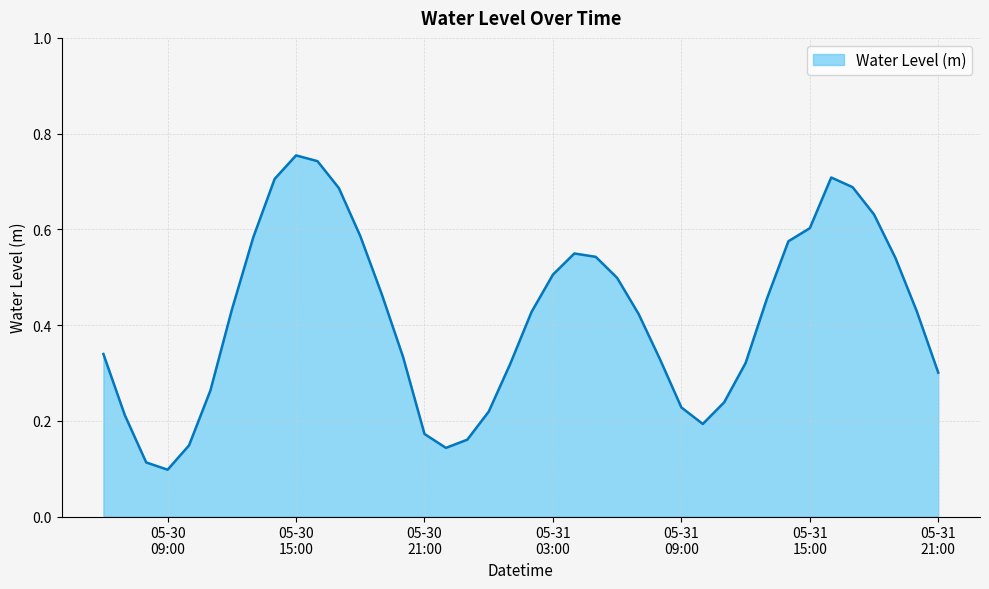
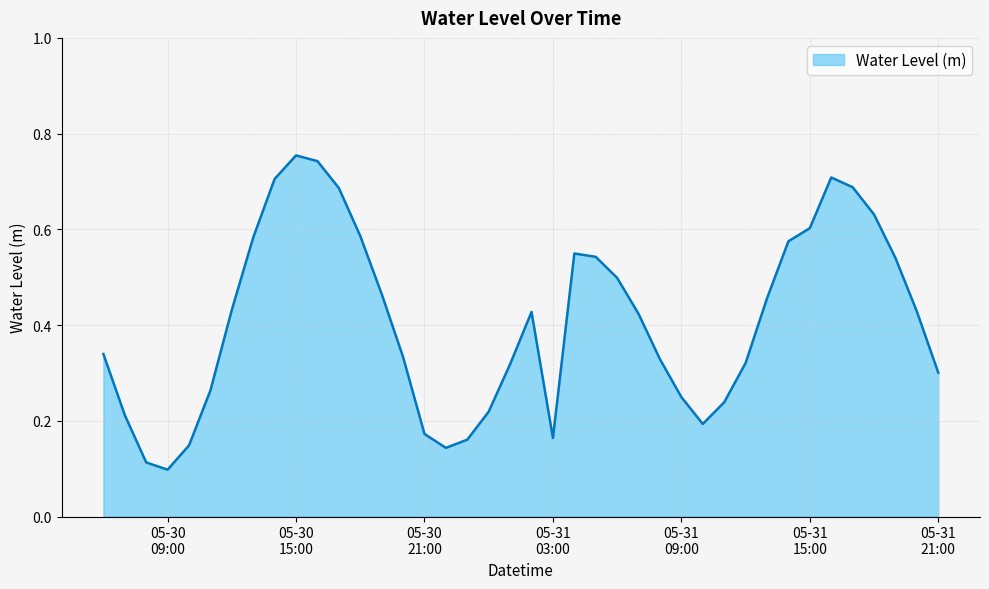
05-31 03:00: 0.51 -> 0.16
05-31 09:00: 0.23 -> 0.25
